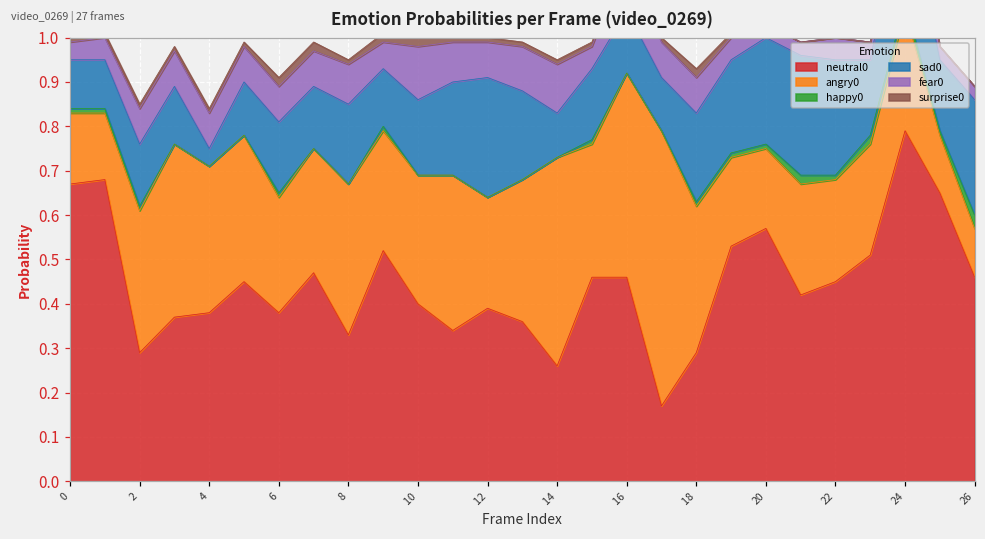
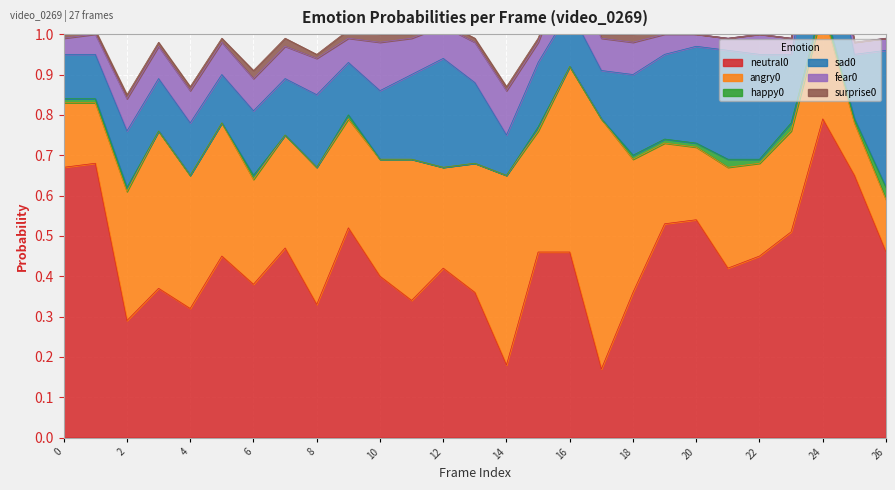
neutral0, 4: 0.38 -> 0.32
sad0, 4: 0.04 -> 0.13
neutral0, 12: 0.39 -> 0.42
neutral0, 14: 0.26 -> 0.18
neutral0, 18: 0.29 -> 0.36
neutral0, 20: 0.57 -> 0.54
angry0, 26: 0.11 -> 0.13
sad0, 26: 0.26 -> 0.34
